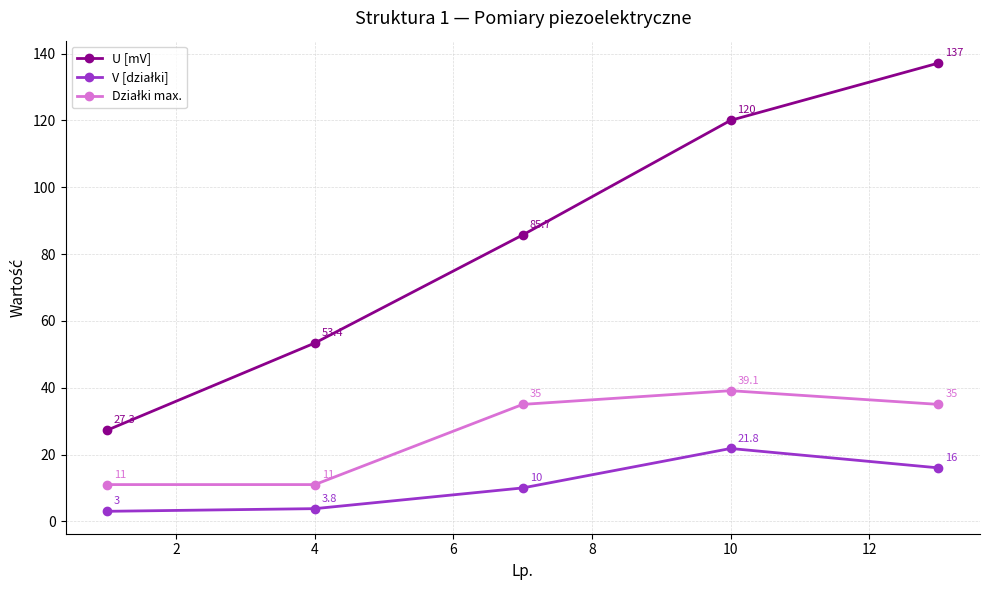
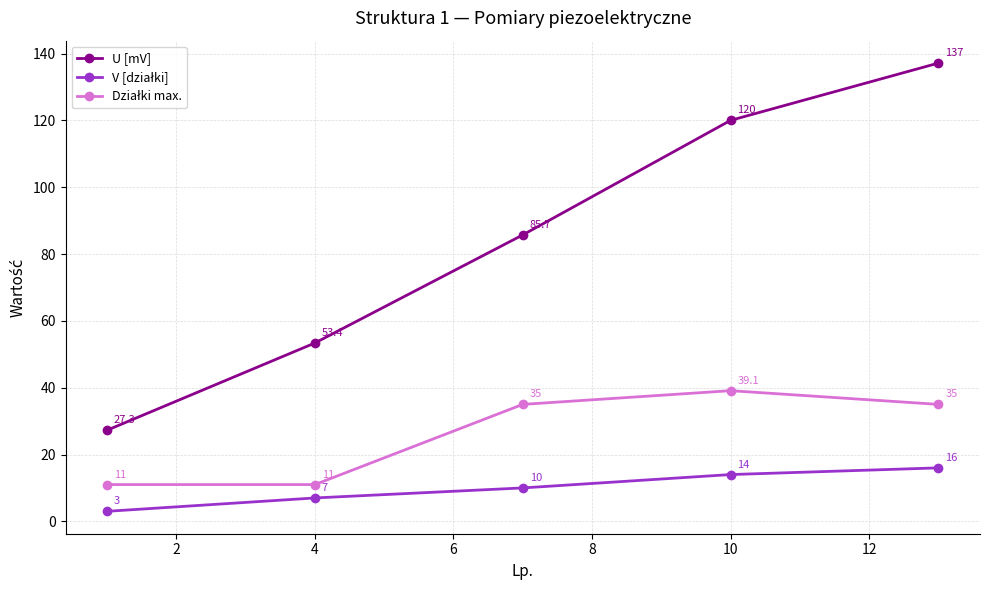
V [działki], 4: 3.8 -> 7
V [działki], 10: 21.8 -> 14
